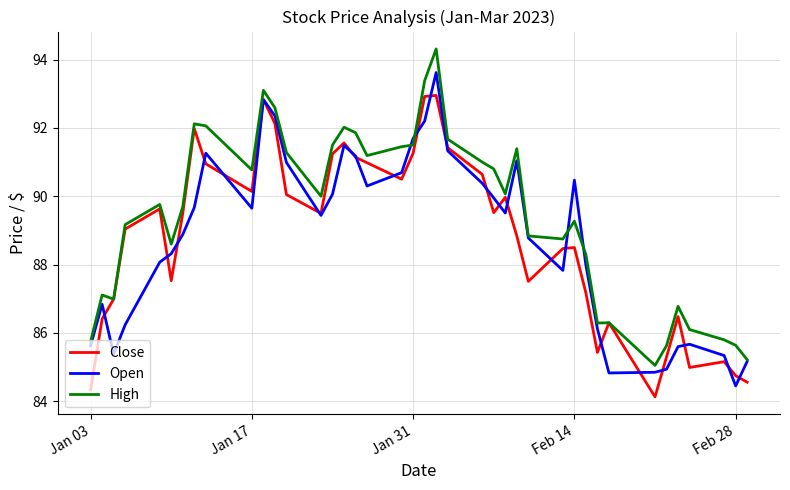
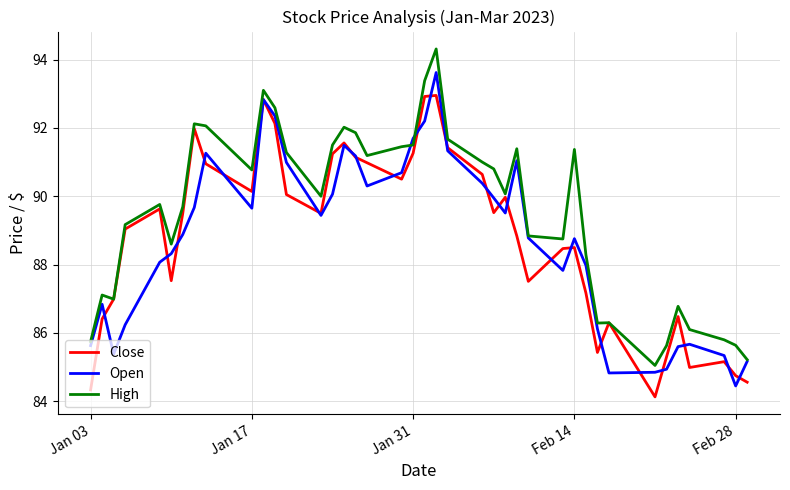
Open, Feb 14: 90.5 -> 88.8
High, Feb 14: 89.3 -> 91.4
